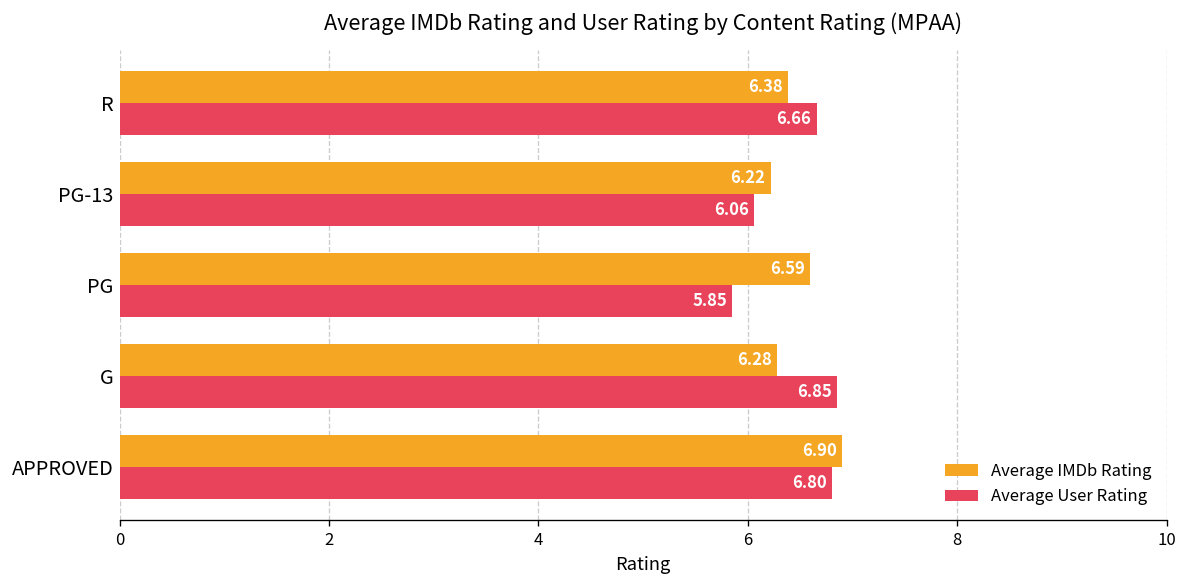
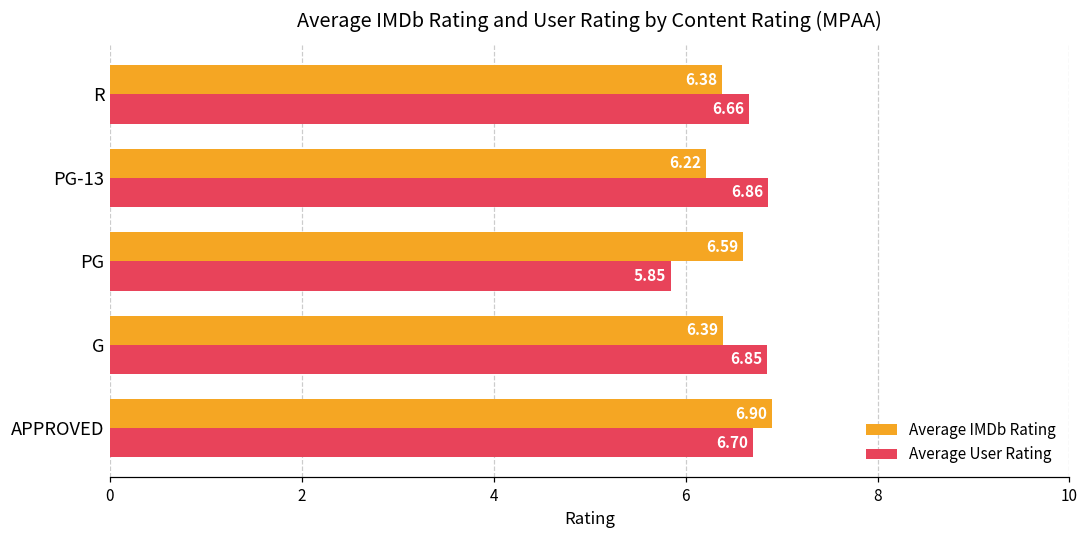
Average User Rating, PG-13: 6.06 -> 6.86
Average IMDb Rating, G: 6.28 -> 6.39
Average User Rating, APPROVED: 6.80 -> 6.70
